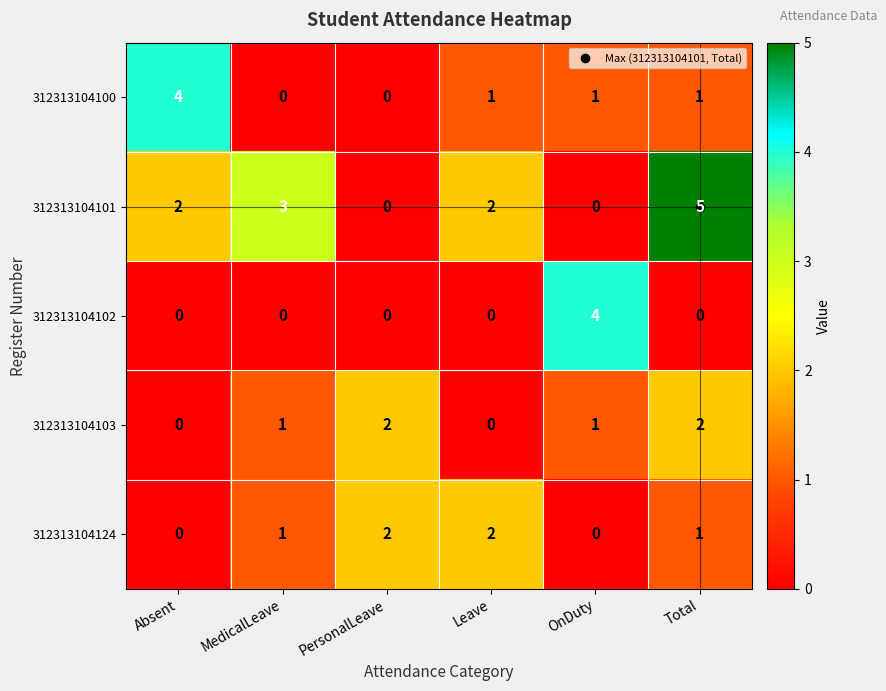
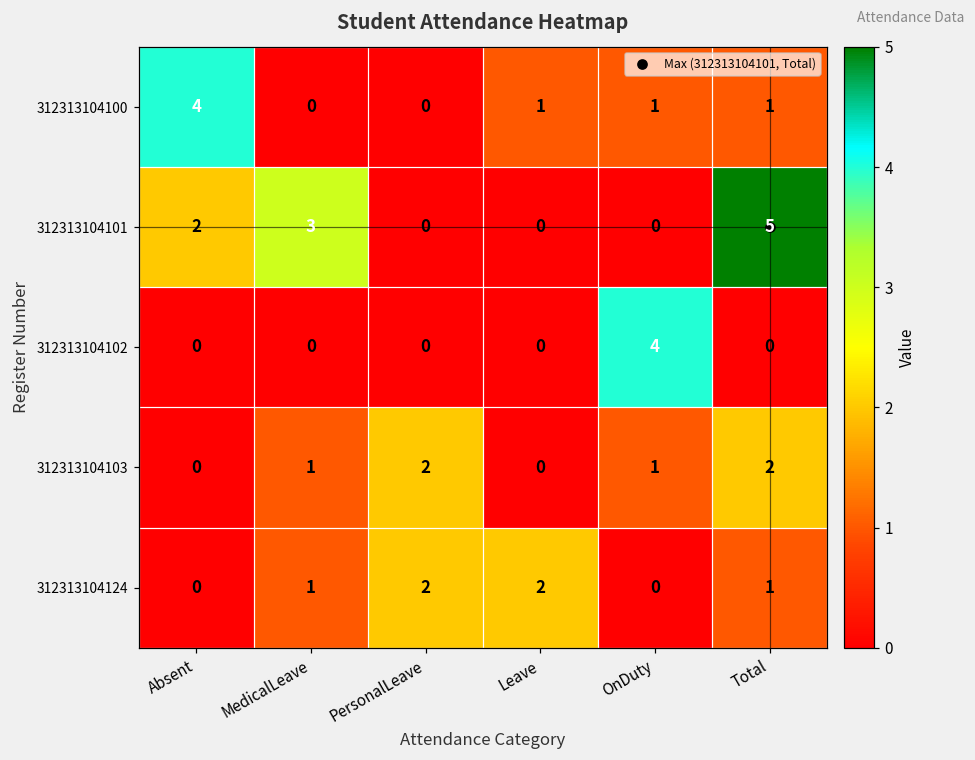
312313104101, Leave: 2 -> 0
